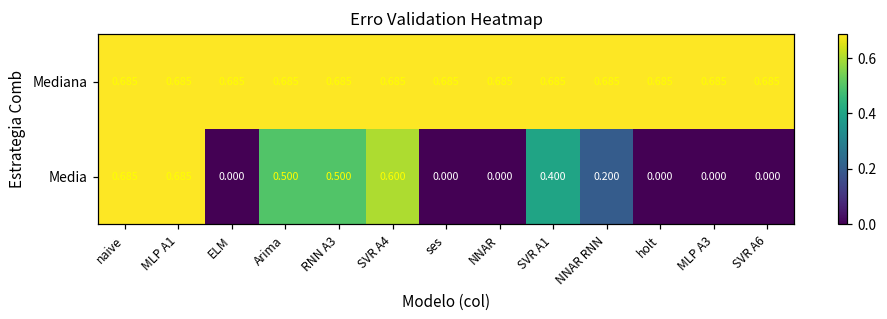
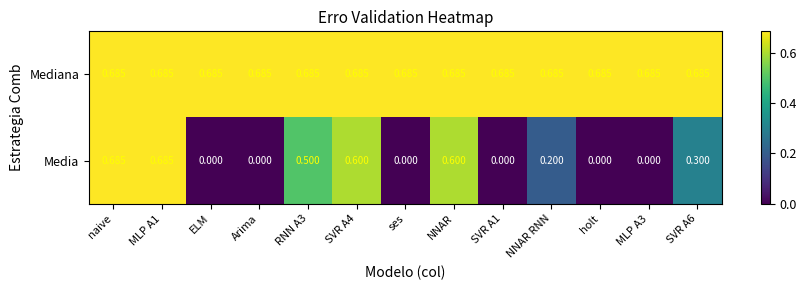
Media, Arima: 0.500 -> 0.000
Media, NNAR: 0.000 -> 0.600
Media, SVR A1: 0.400 -> 0.000
Media, SVR A6: 0.000 -> 0.300
